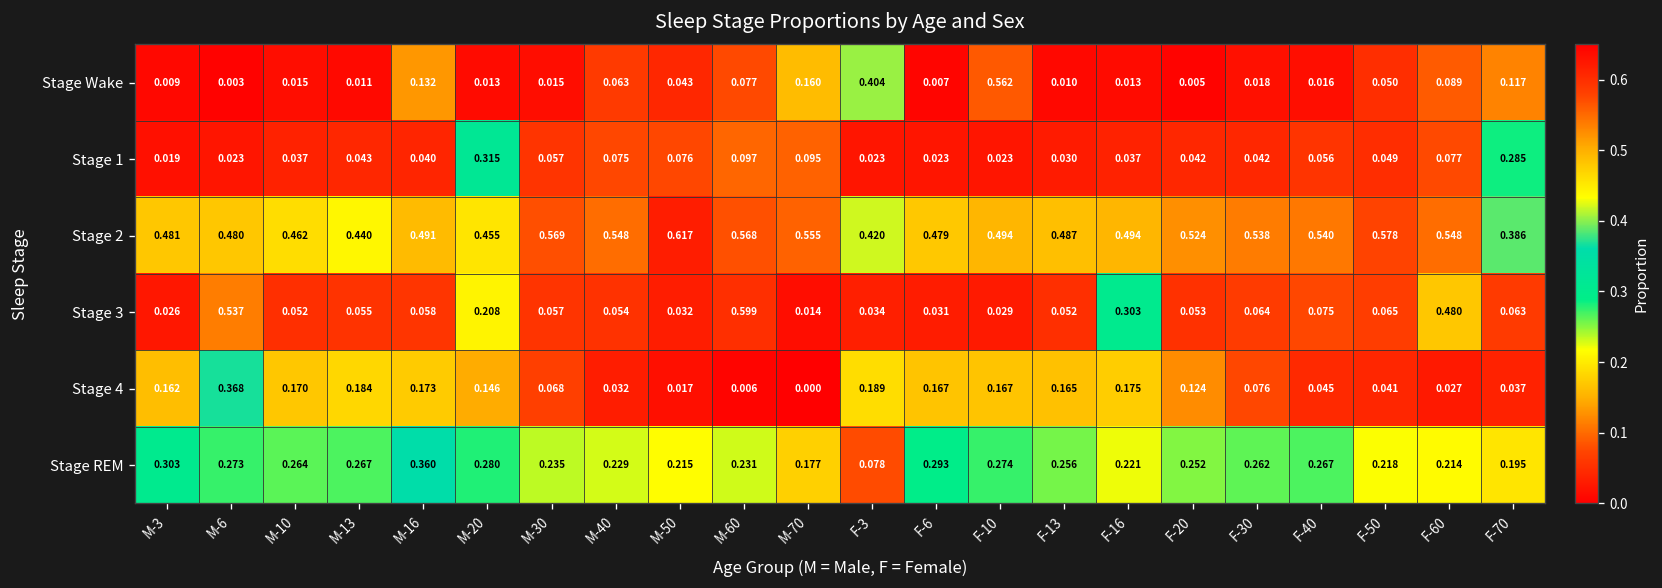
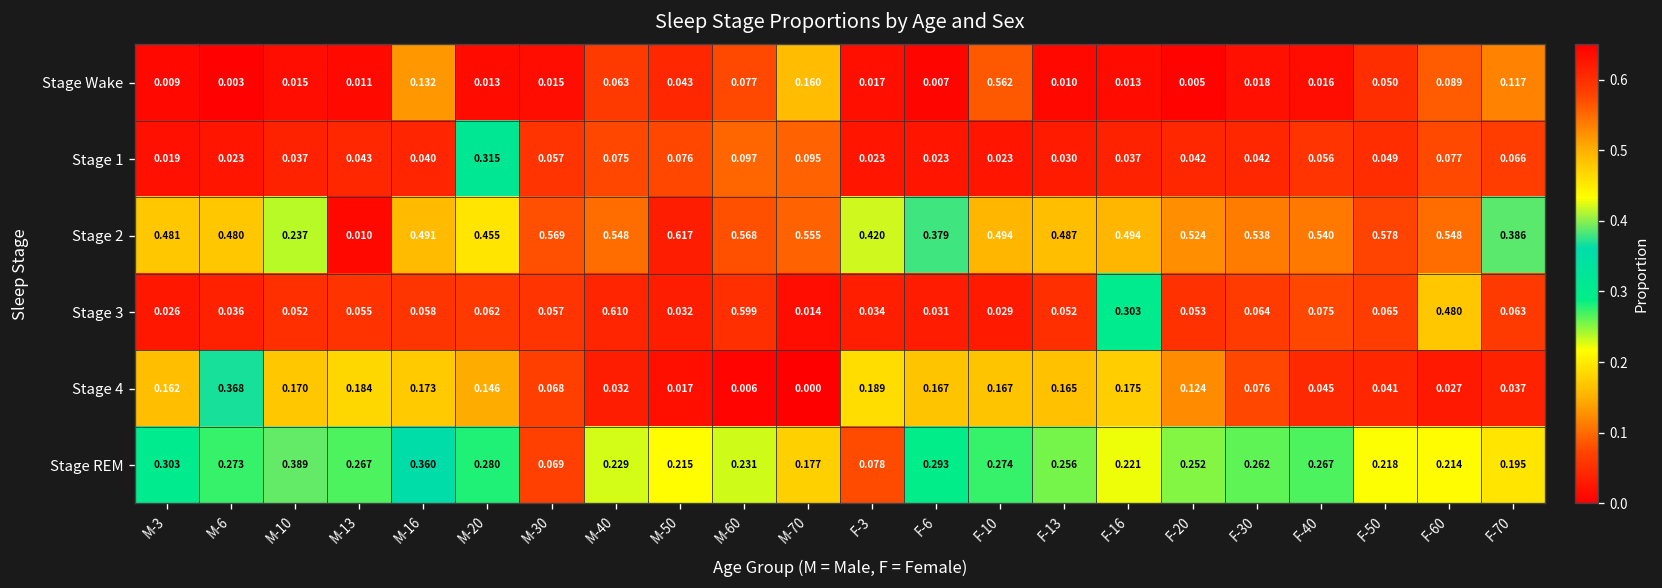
Stage Wake, F-3: 0.404 -> 0.017
Stage 1, F-70: 0.285 -> 0.066
Stage 2, M-10: 0.462 -> 0.237
Stage 2, M-13: 0.440 -> 0.010
Stage 2, F-6: 0.479 -> 0.379
Stage 3, M-6: 0.537 -> 0.036
Stage 3, M-20: 0.208 -> 0.062
Stage 3, M-40: 0.054 -> 0.610
Stage REM, M-10: 0.264 -> 0.389
Stage REM, M-30: 0.235 -> 0.069
